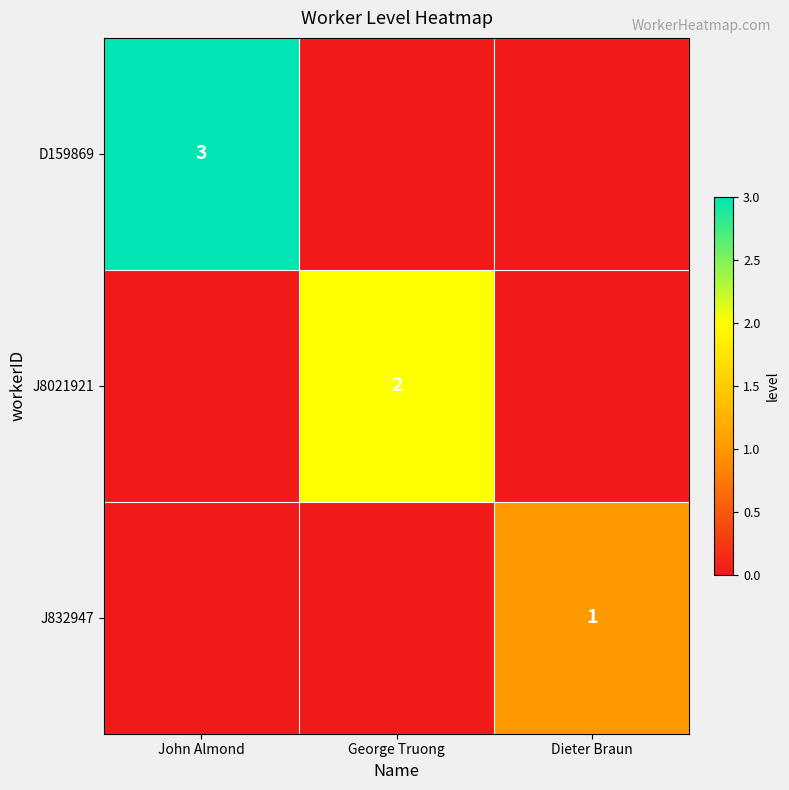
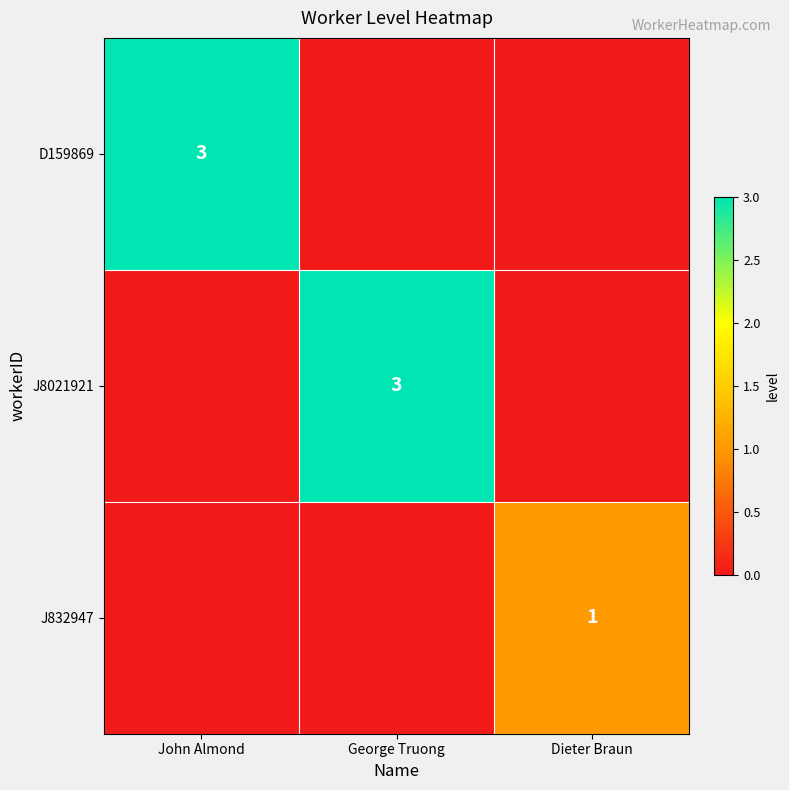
J8021921, George Truong: 2 -> 3
